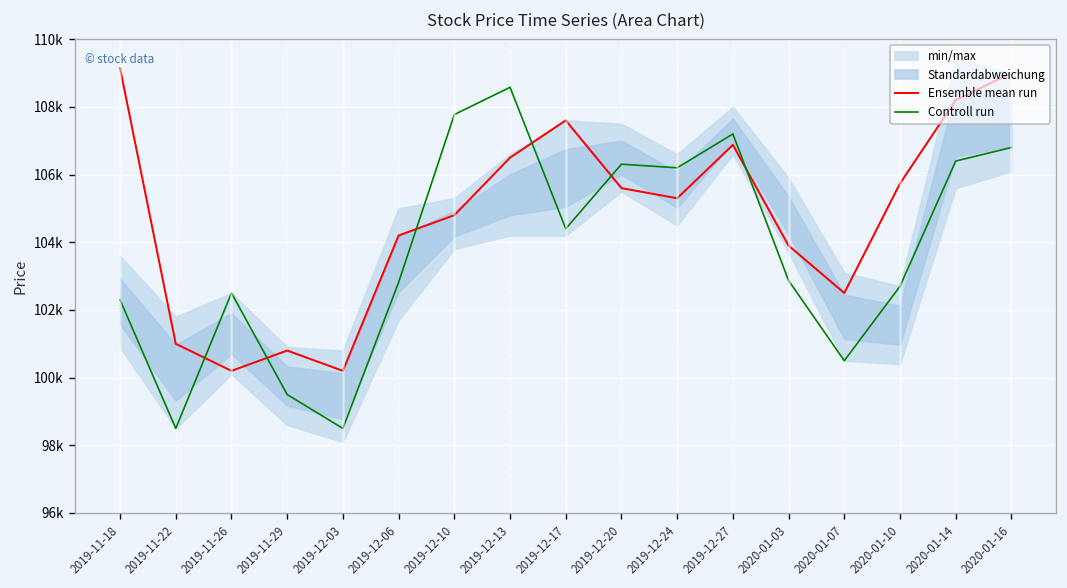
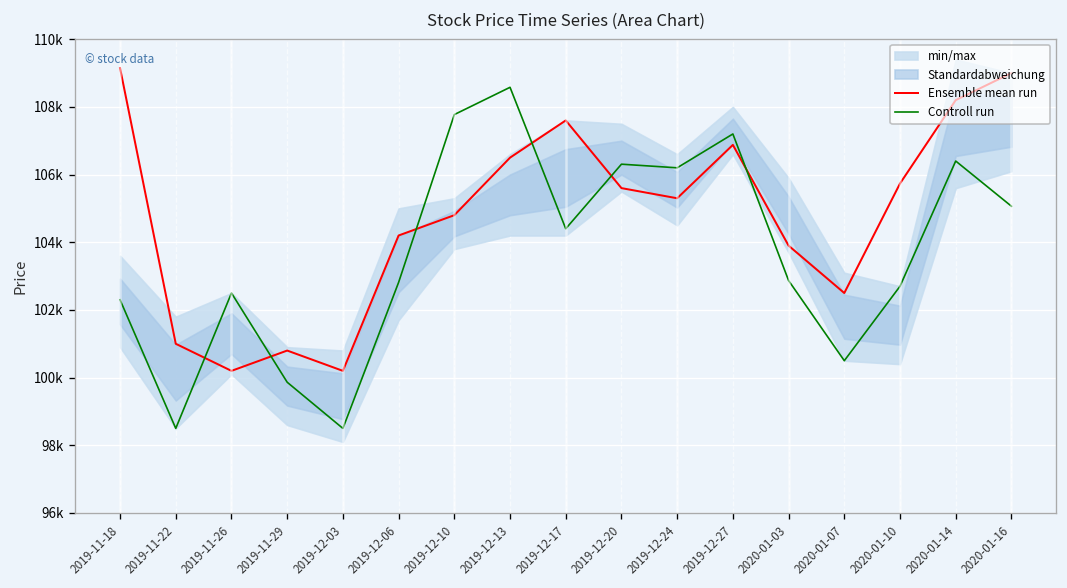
Controll run, 2019-11-29: 99500 -> 99900
Controll run, 2020-01-16: 106800 -> 105100
